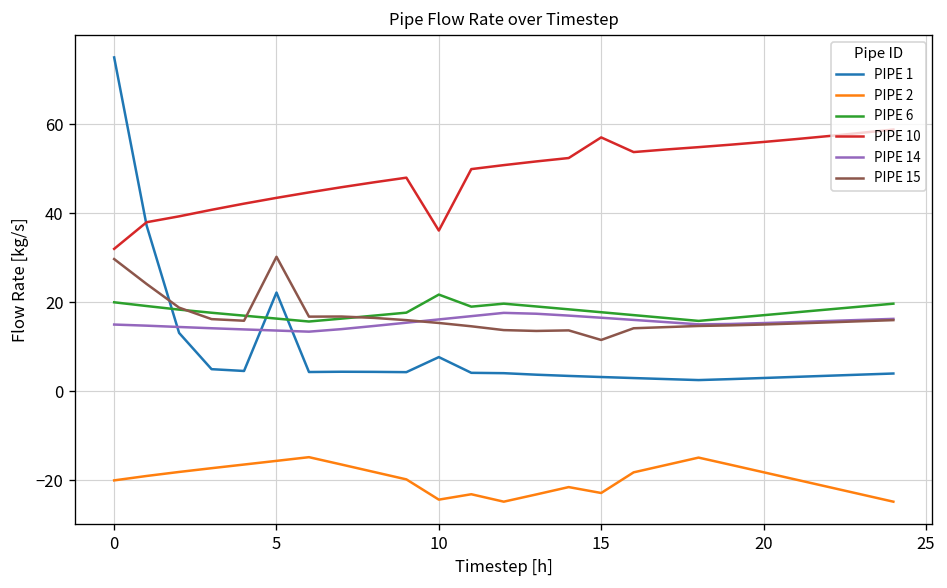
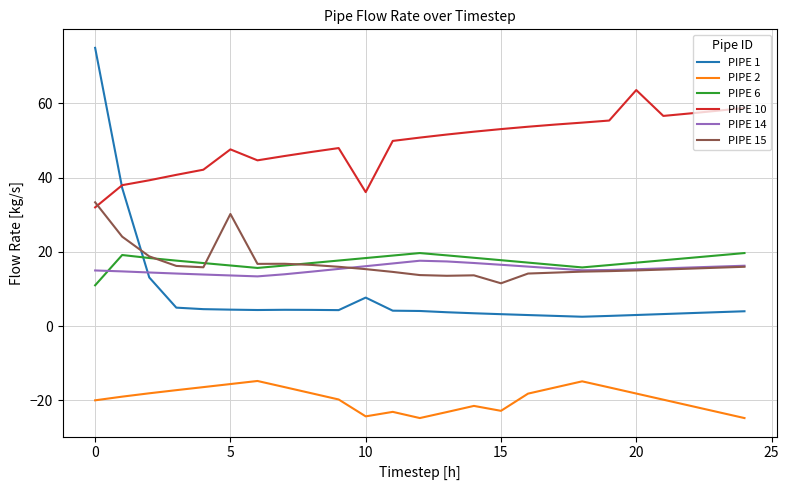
PIPE 6, 0: 20 -> 11
PIPE 15, 0: 30 -> 33
PIPE 1, 5: 22 -> 4
PIPE 10, 5: 43 -> 48
PIPE 6, 10: 22 -> 18
PIPE 10, 15: 57 -> 53
PIPE 10, 20: 56 -> 64
